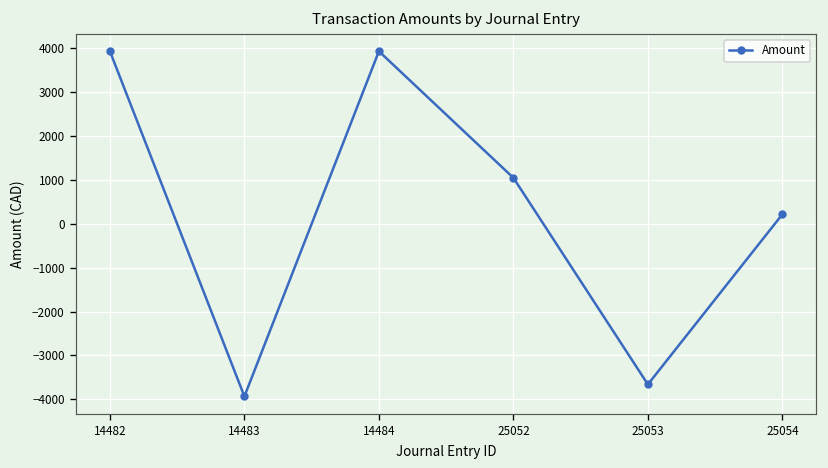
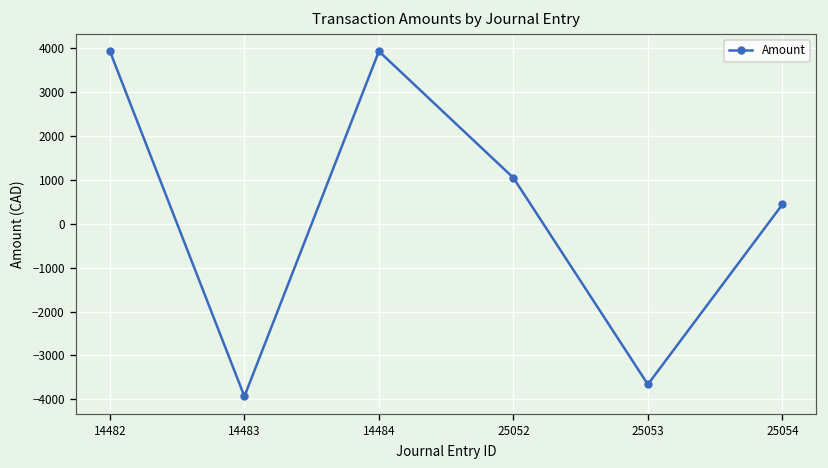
25054: 200 -> 400
